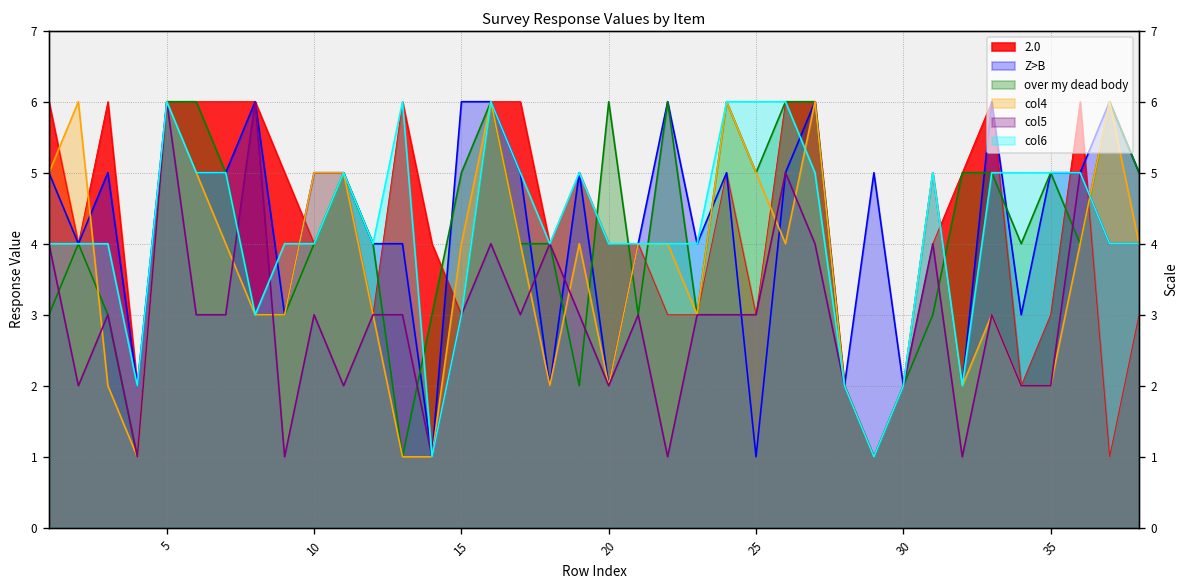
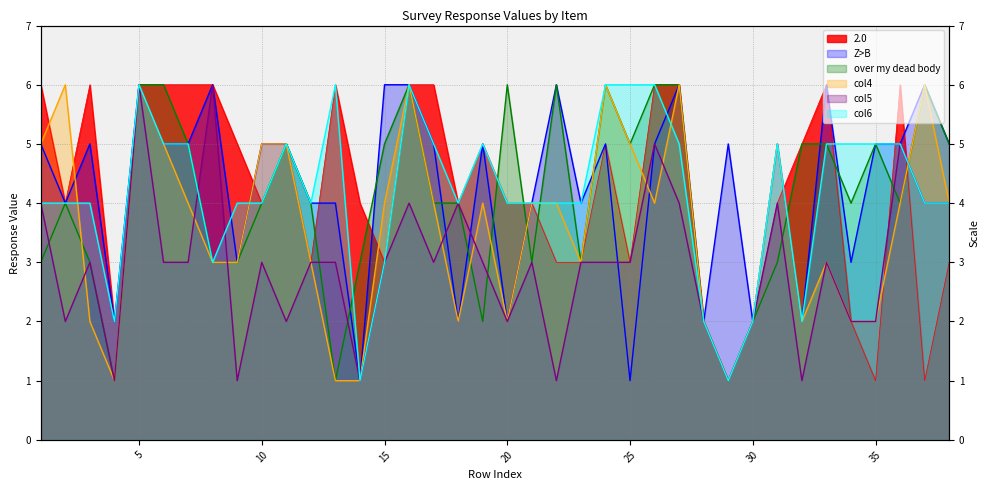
2.0, 35: 3 -> 1
